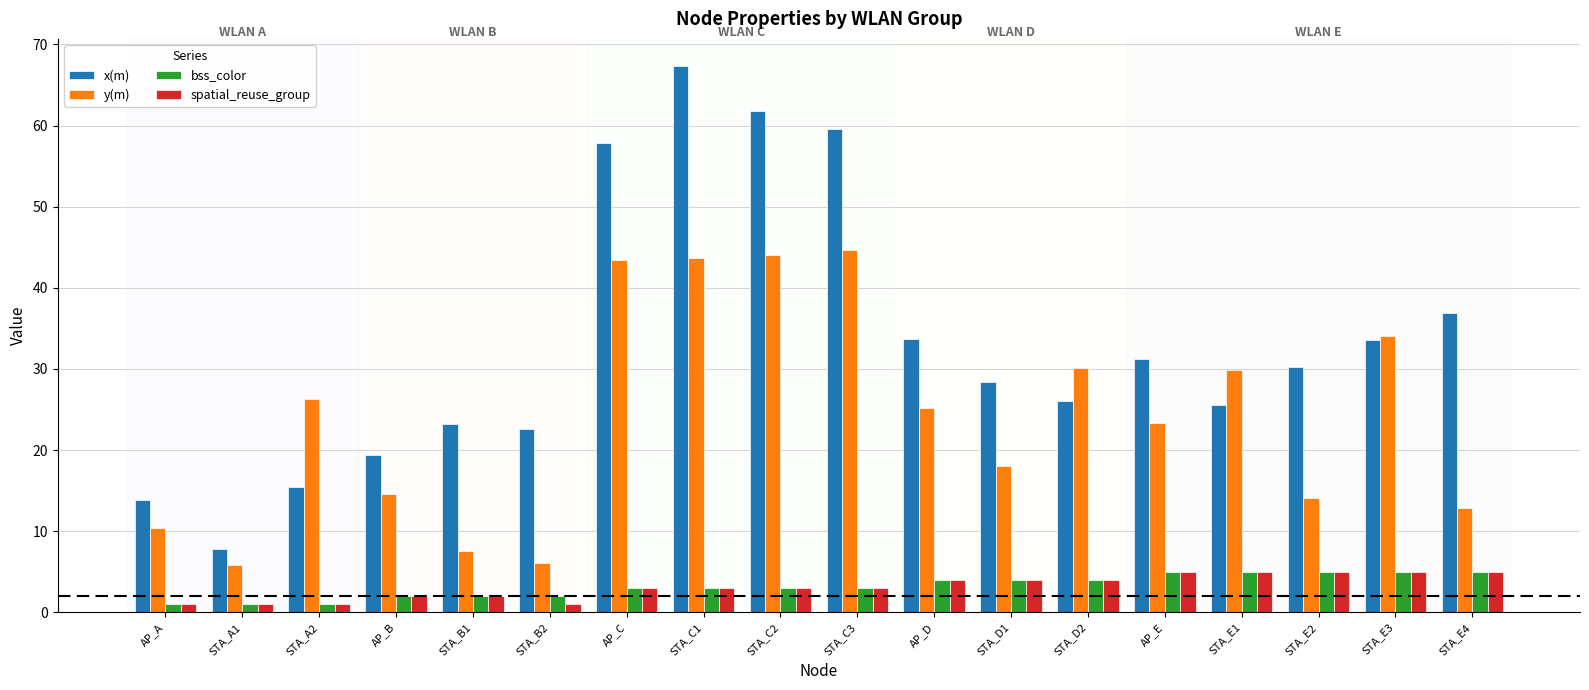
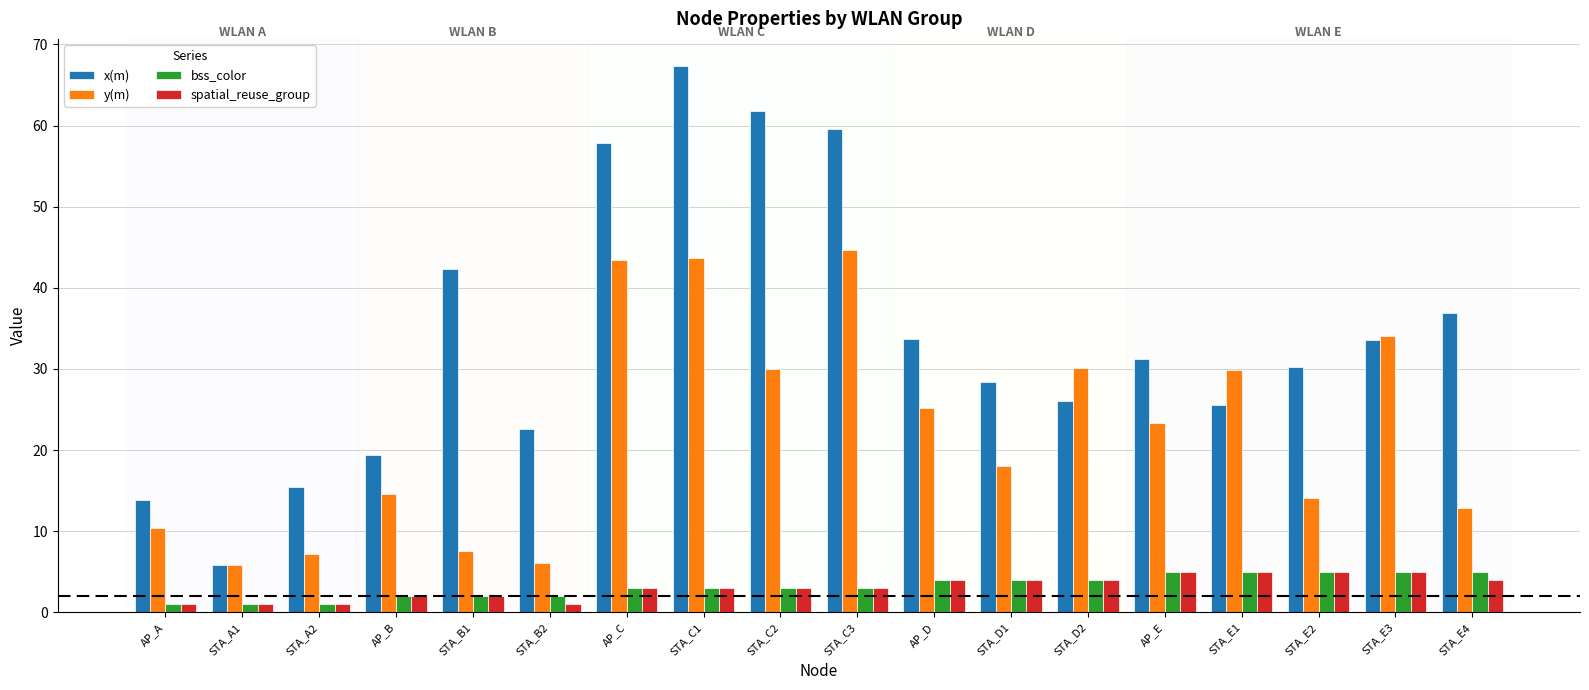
x(m), STA_A1: 8 -> 6
y(m), STA_A2: 26 -> 7
x(m), STA_B1: 23 -> 42
y(m), STA_C2: 44 -> 30
spatial_reuse_group, STA_E4: 5 -> 4
